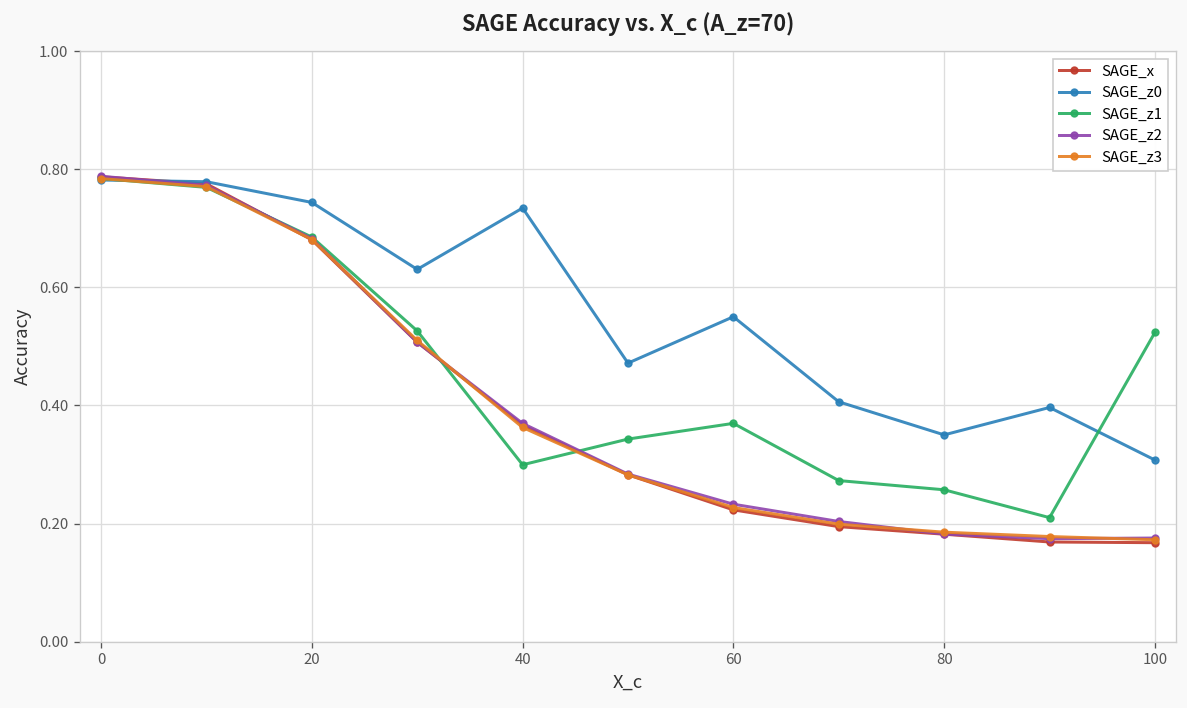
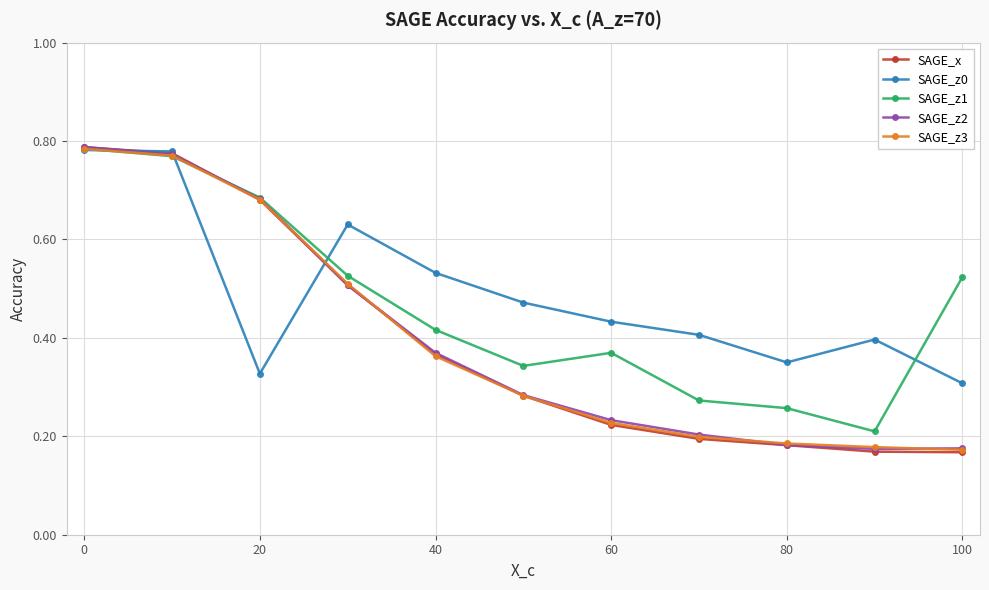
SAGE_z0, 20: 0.74 -> 0.33
SAGE_z0, 40: 0.73 -> 0.53
SAGE_z1, 40: 0.30 -> 0.42
SAGE_z0, 60: 0.55 -> 0.43
